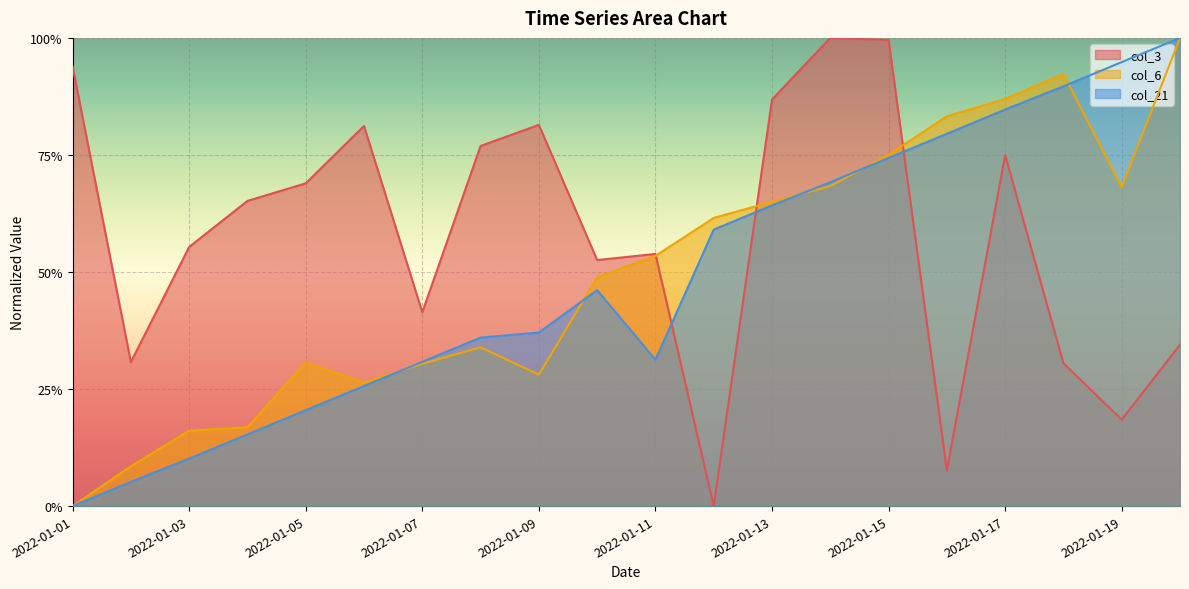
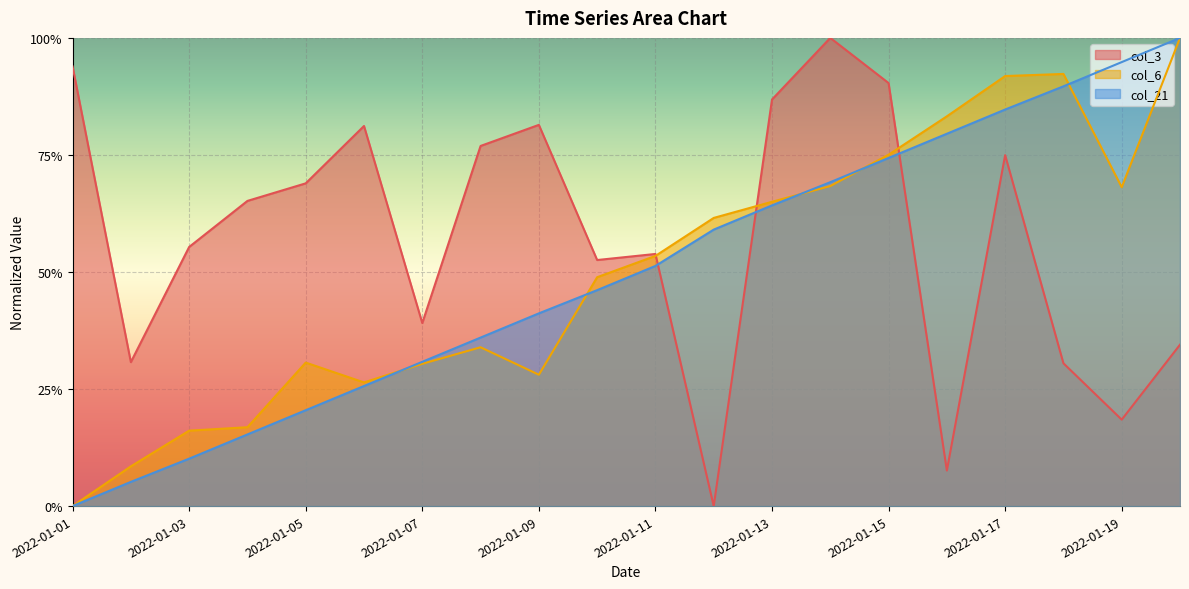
col_3, 2022-01-07: 41% -> 39%
col_21, 2022-01-09: 37% -> 41%
col_21, 2022-01-11: 31% -> 51%
col_3, 2022-01-15: 100% -> 90%
col_6, 2022-01-17: 87% -> 92%
